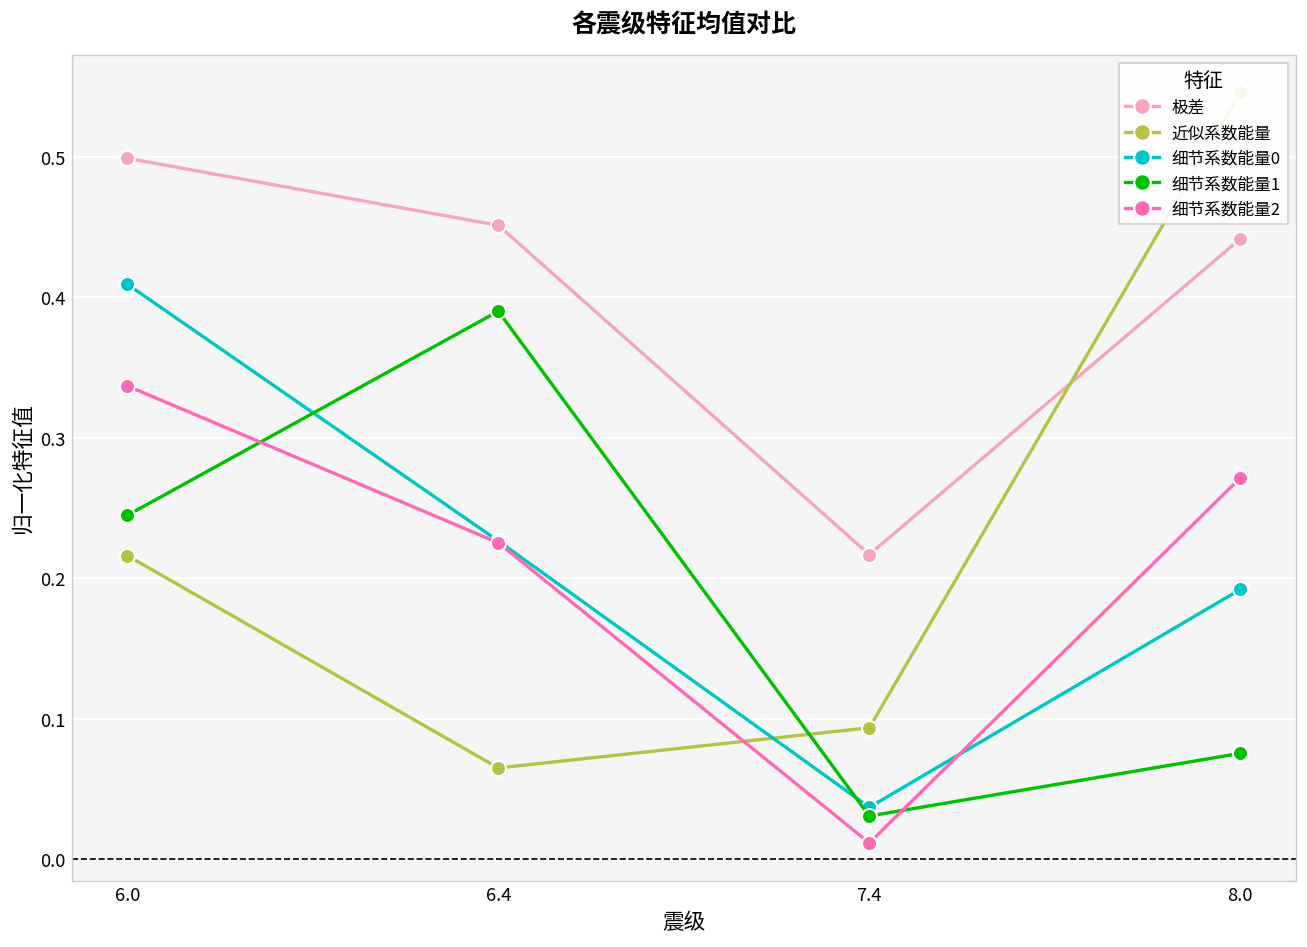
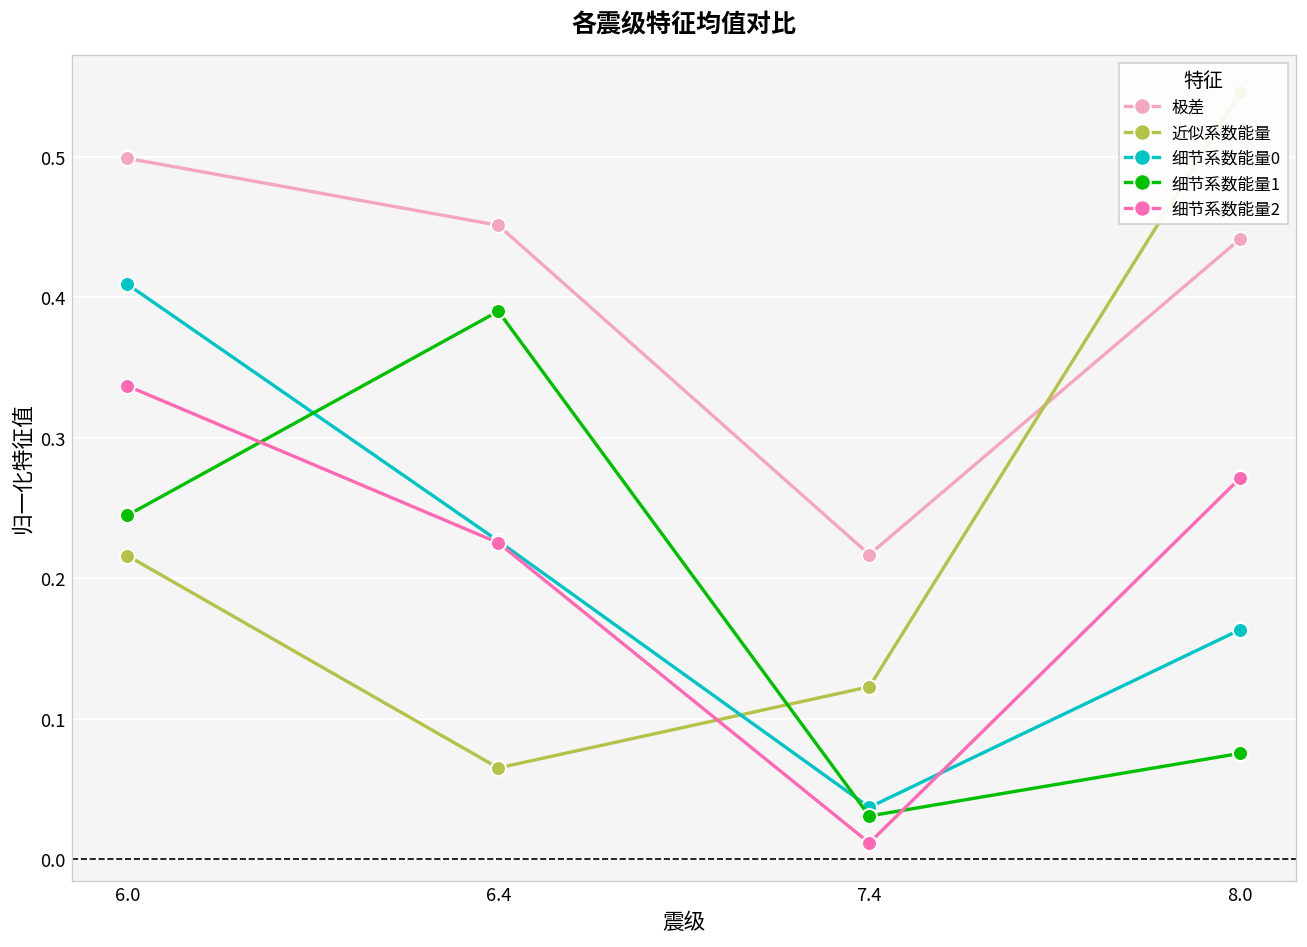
近似系数能量, 7.4: 0.093 -> 0.123
细节系数能量0, 8.0: 0.192 -> 0.163
